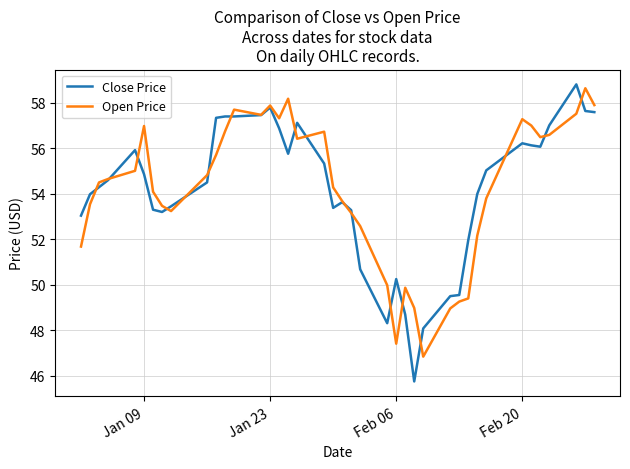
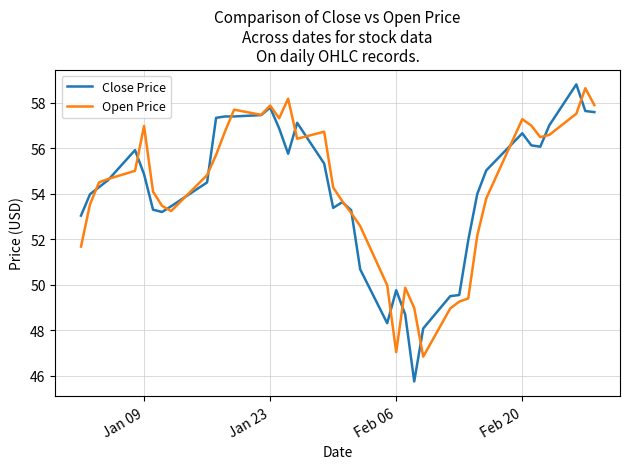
Close Price, Feb 06: 50.3 -> 49.8
Open Price, Feb 06: 47.4 -> 47.0
Close Price, Feb 20: 56.2 -> 56.7
